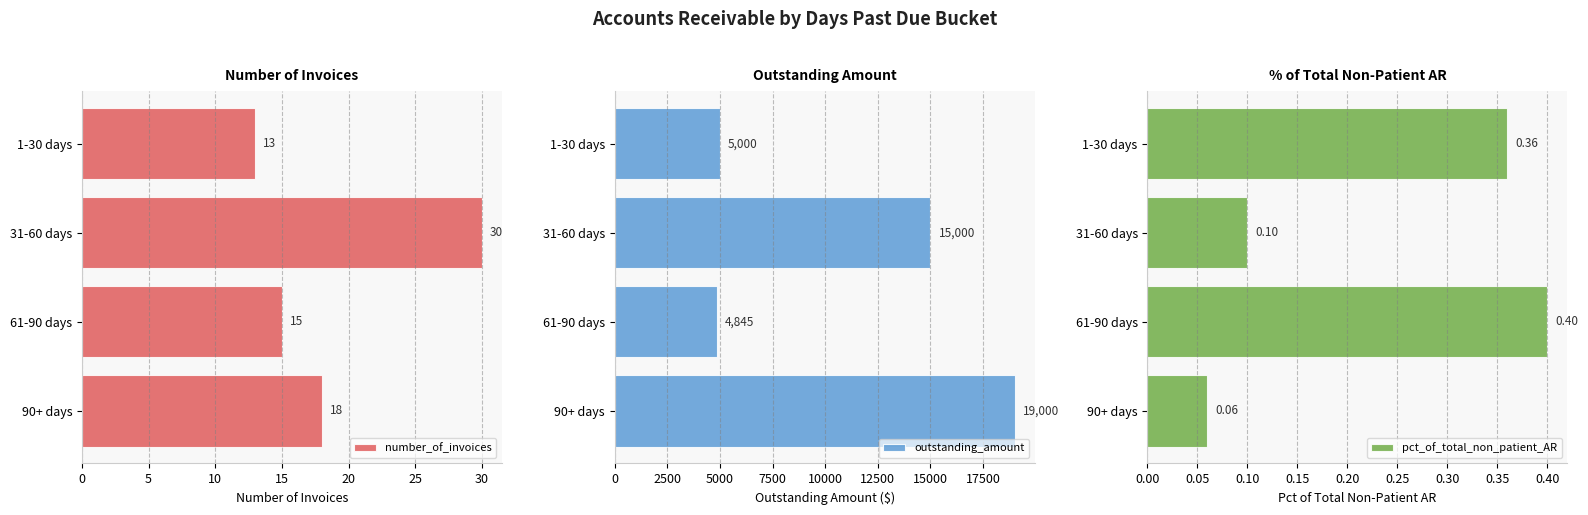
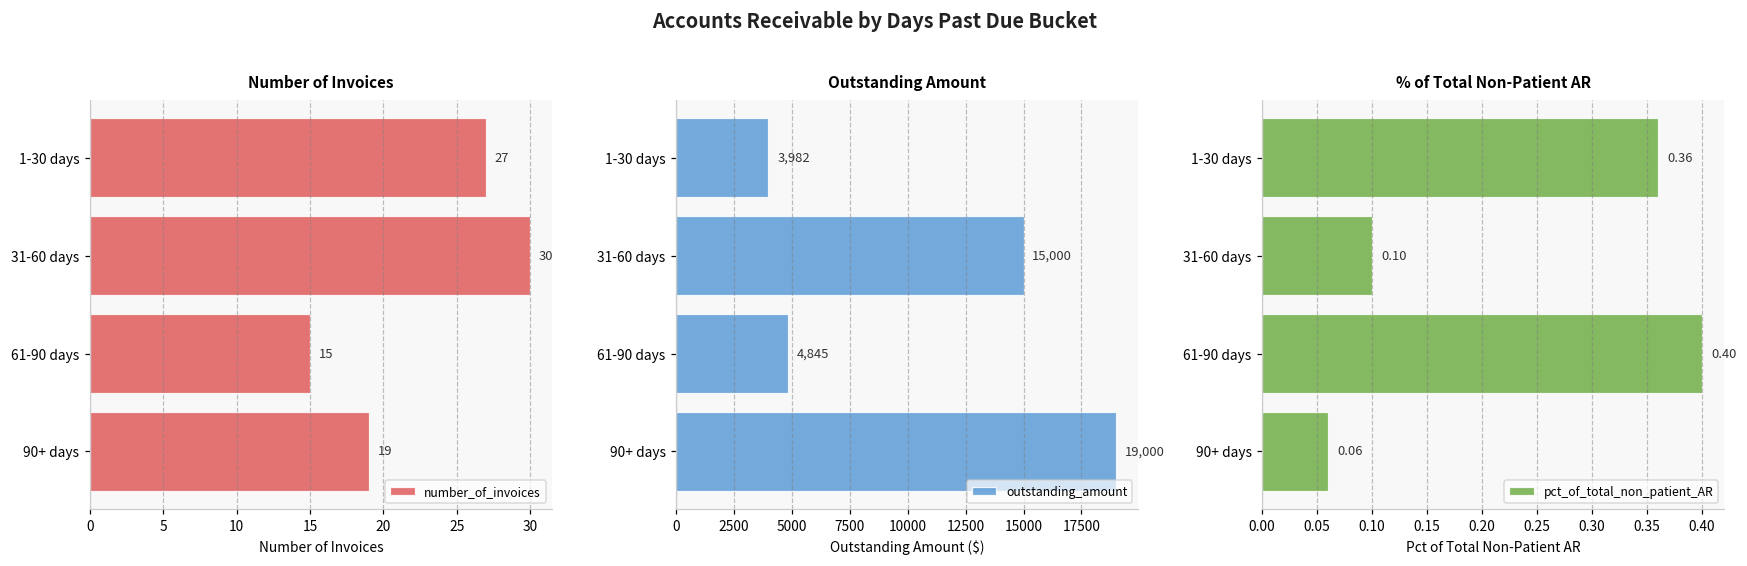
Number of Invoices, 1-30 days: 13 -> 27
Number of Invoices, 90+ days: 18 -> 19
Outstanding Amount, 1-30 days: 5,000 -> 3,982
